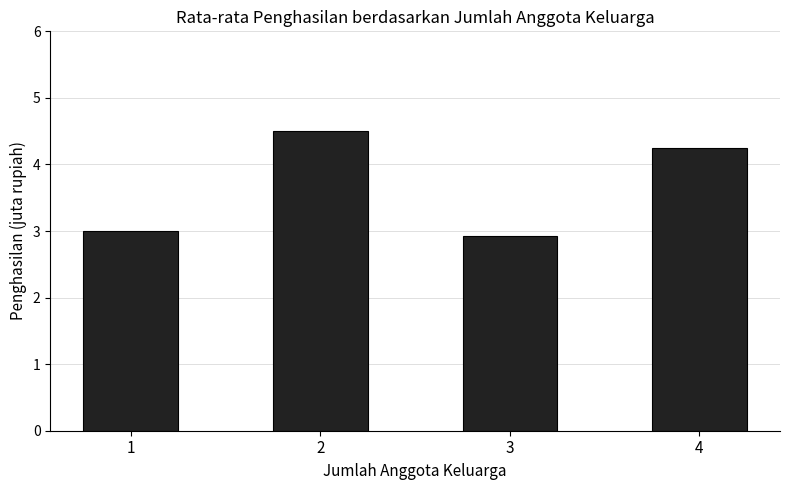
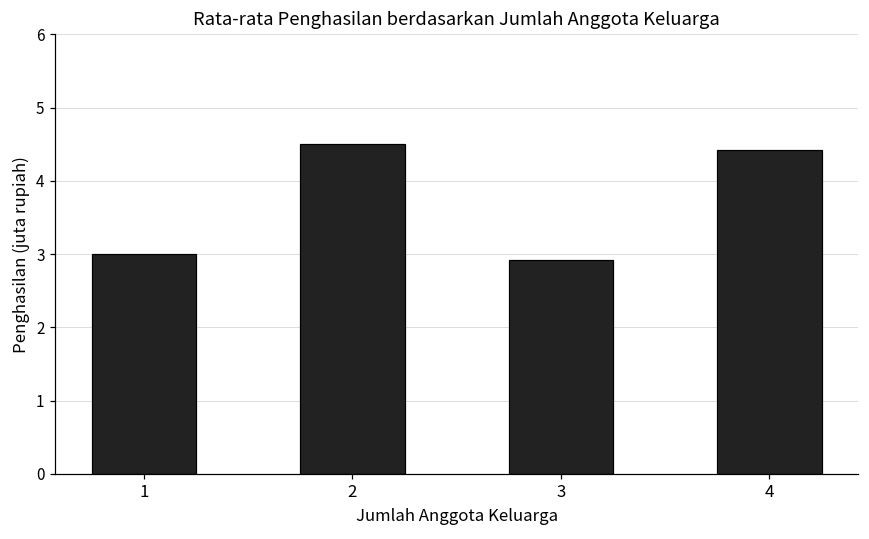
4: 4.2 -> 4.4
